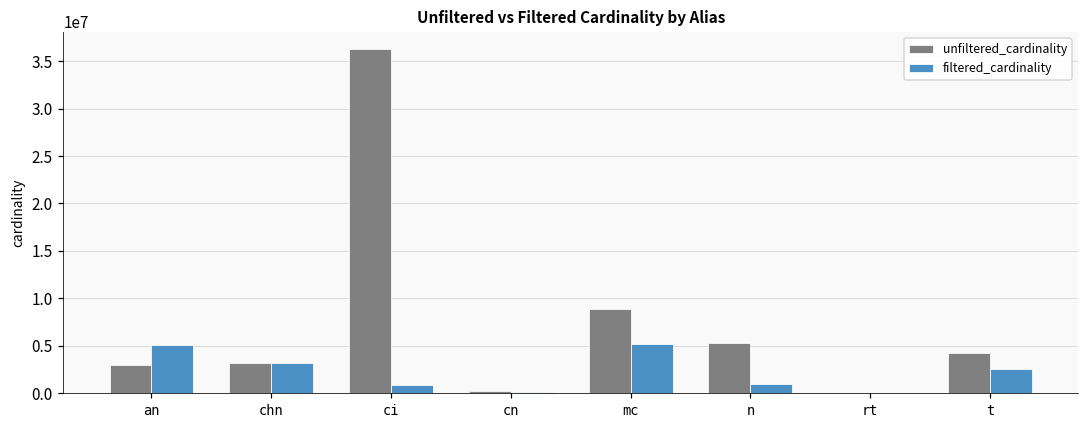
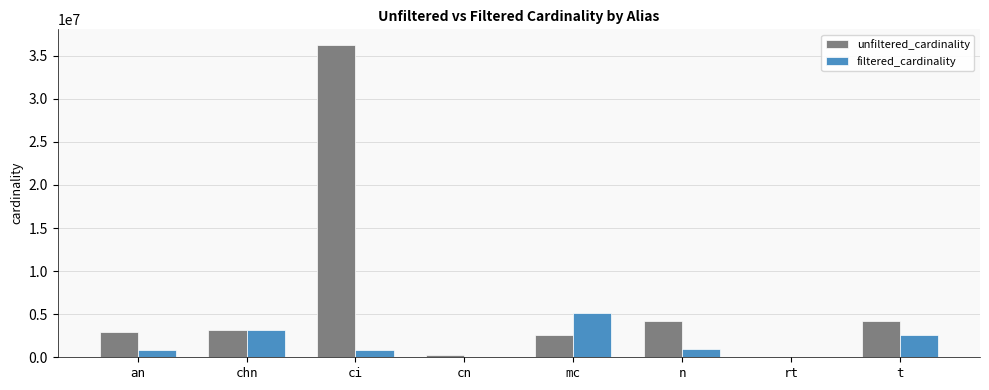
filtered_cardinality, an: 5000000 -> 1000000
unfiltered_cardinality, mc: 9000000 -> 3000000
unfiltered_cardinality, n: 5000000 -> 4000000
